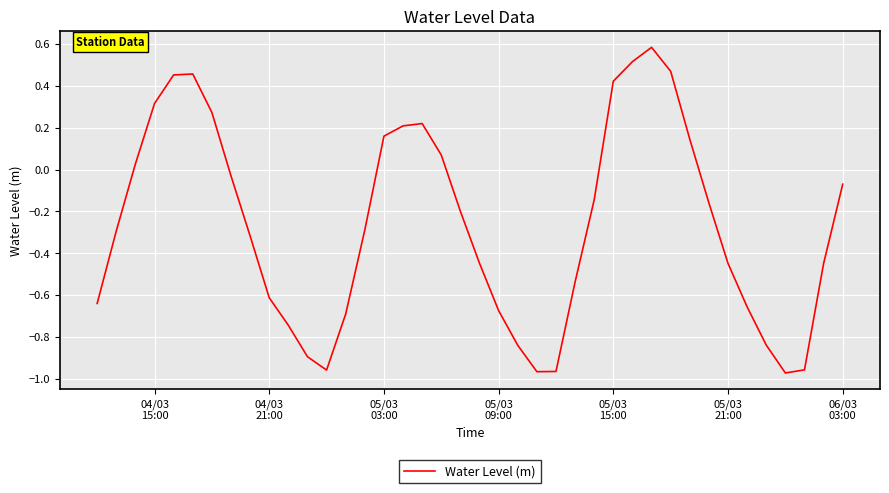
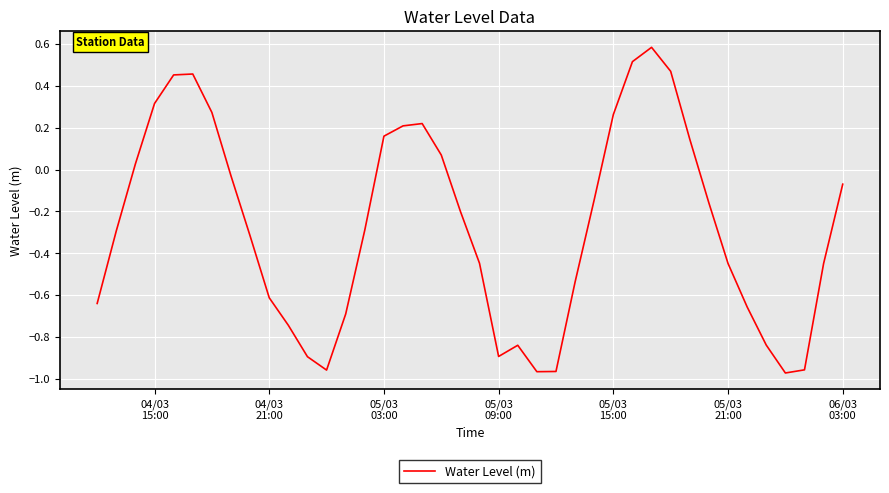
05/03 09:00: -0.67 -> -0.89
05/03 15:00: 0.42 -> 0.26
